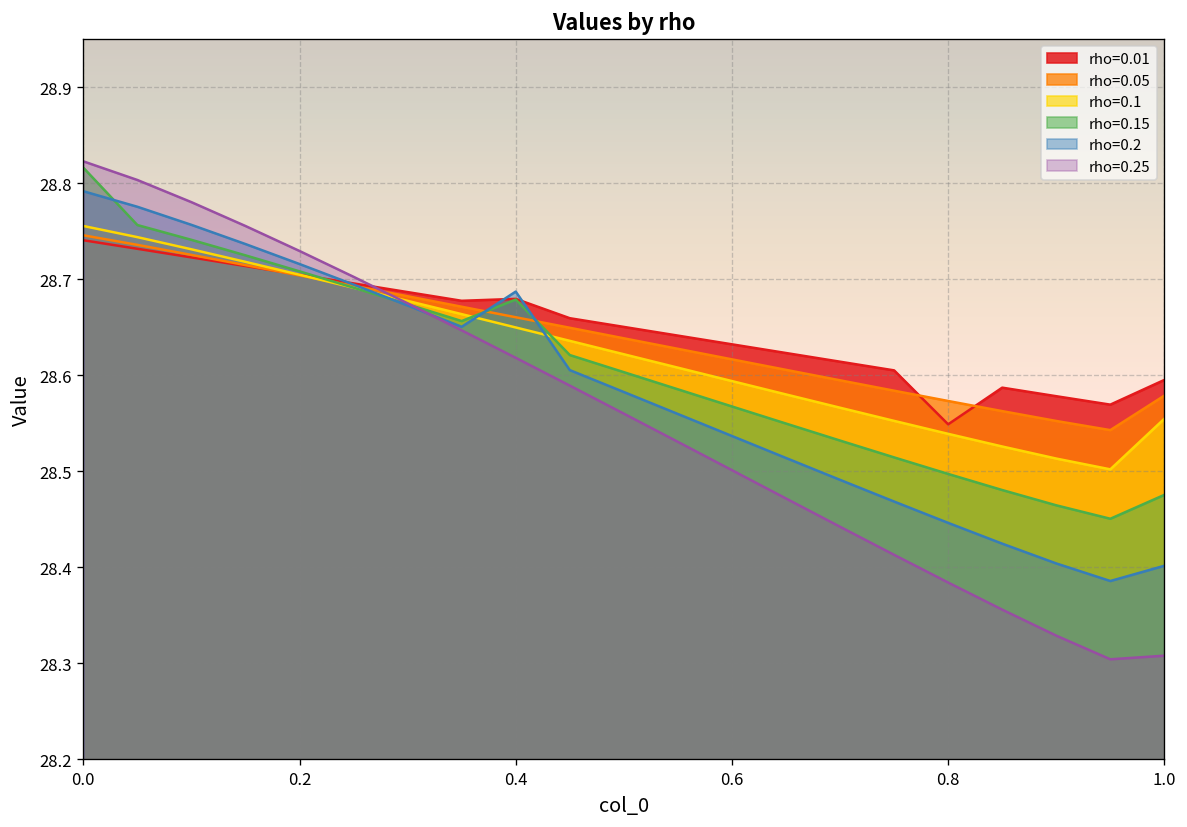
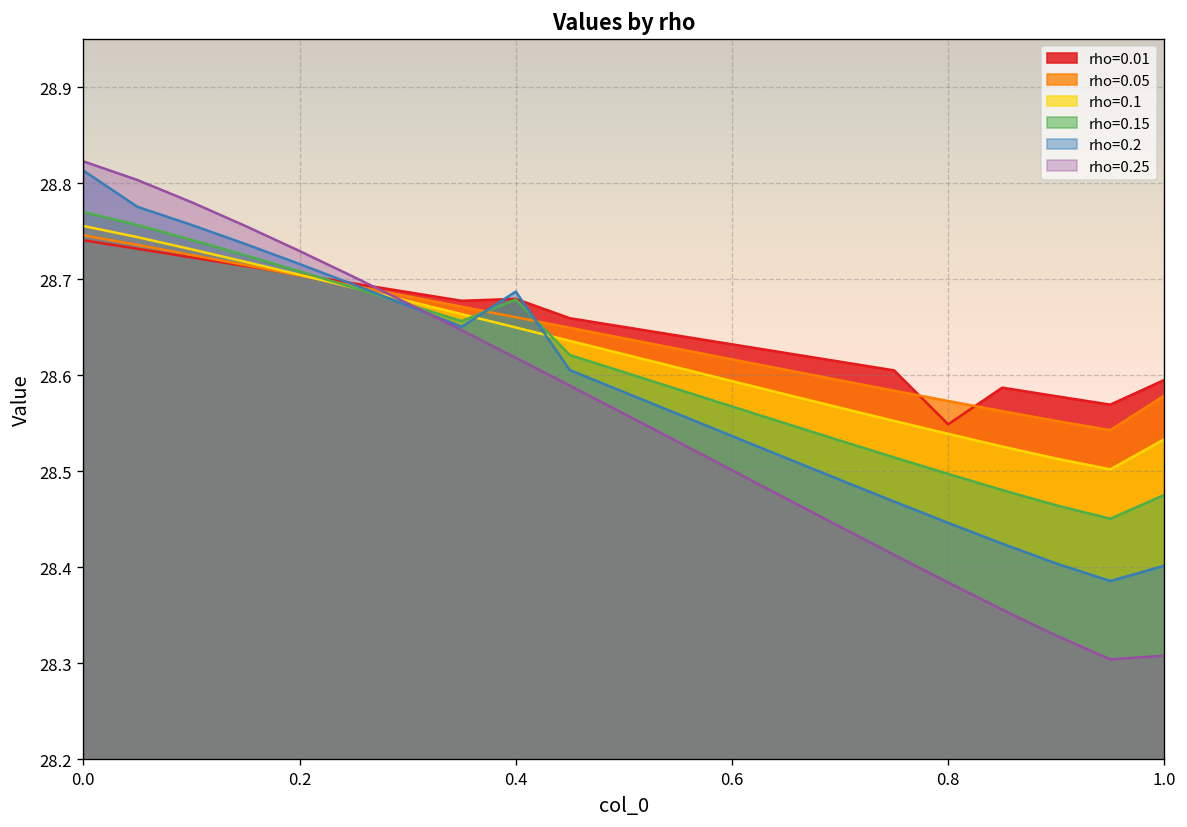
rho=0.15, 0.0: 28.82 -> 28.77
rho=0.2, 0.0: 28.79 -> 28.81
rho=0.1, 1.0: 28.55 -> 28.53
